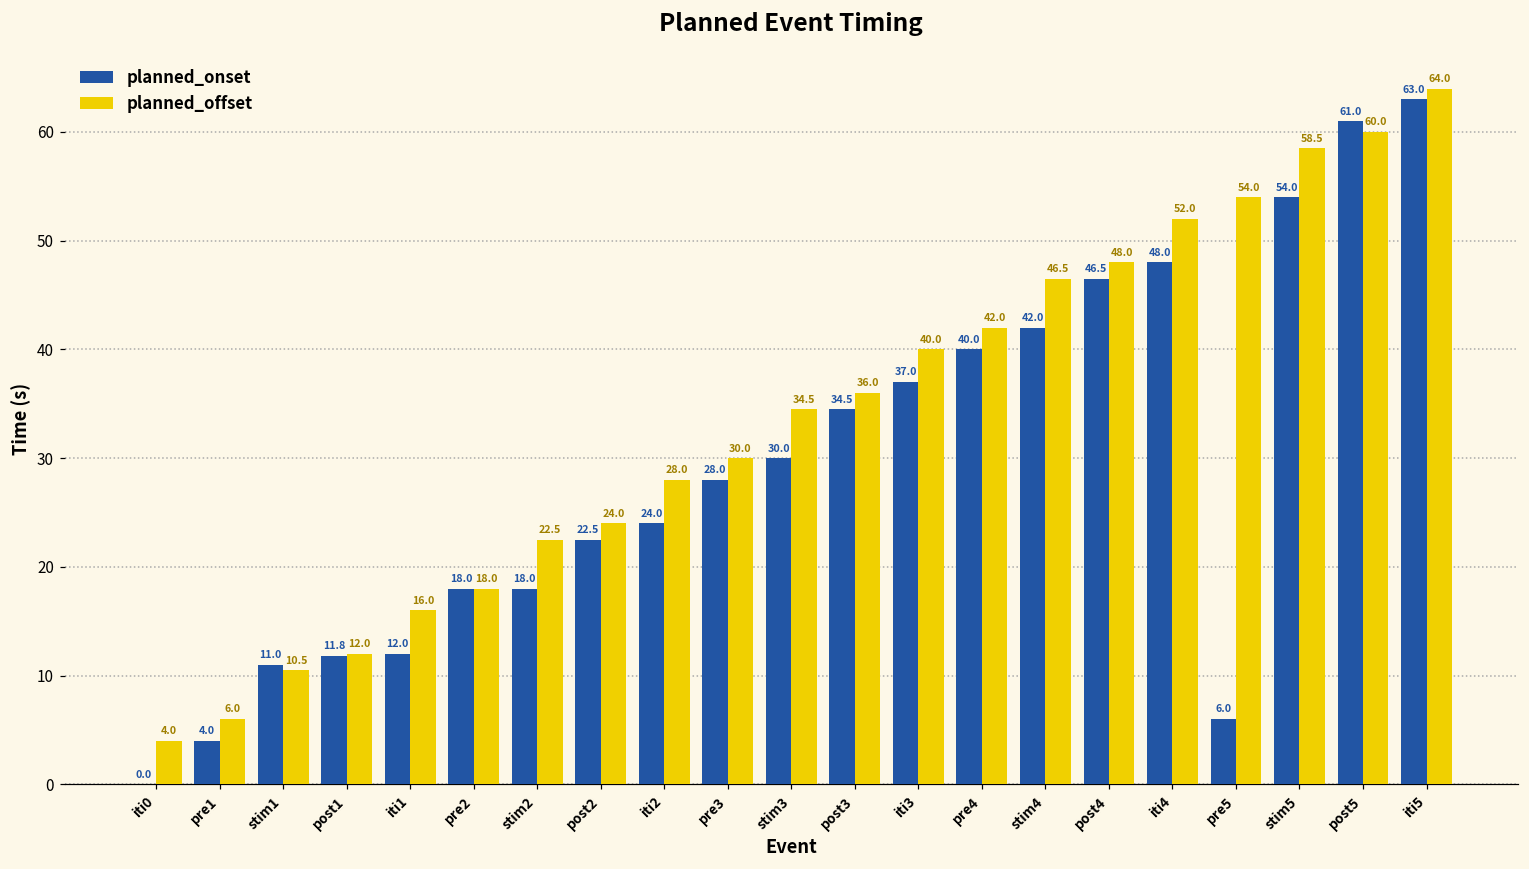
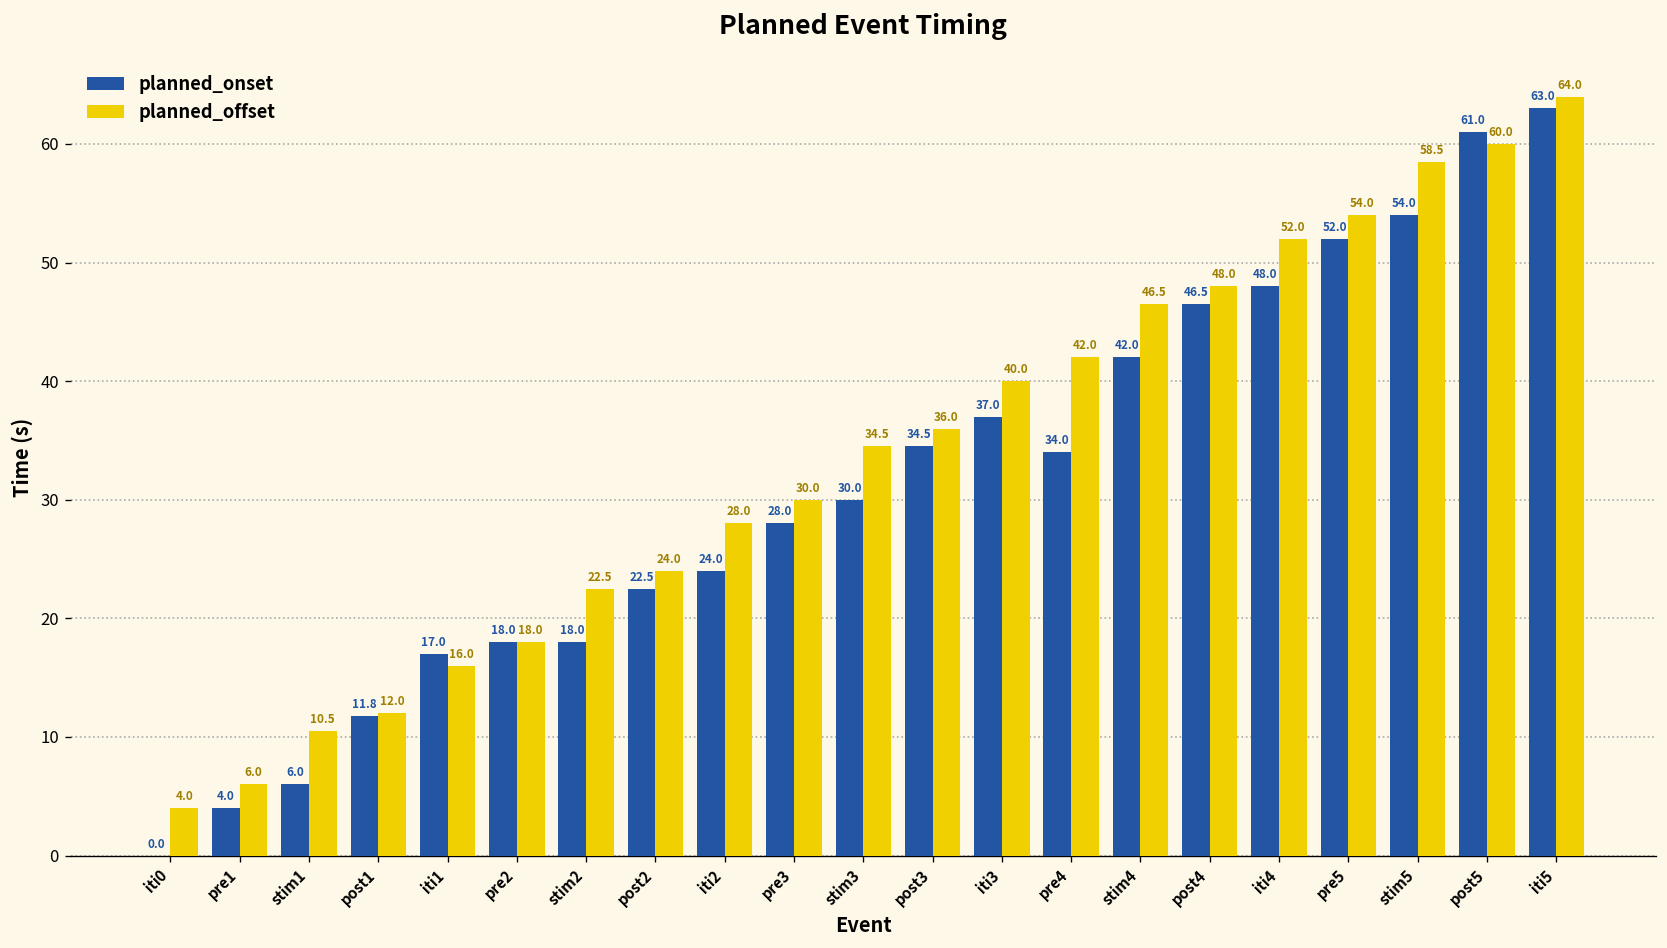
planned_onset, stim1: 11.0 -> 6.0
planned_onset, iti1: 12.0 -> 17.0
planned_onset, pre4: 40.0 -> 34.0
planned_onset, pre5: 6.0 -> 52.0
